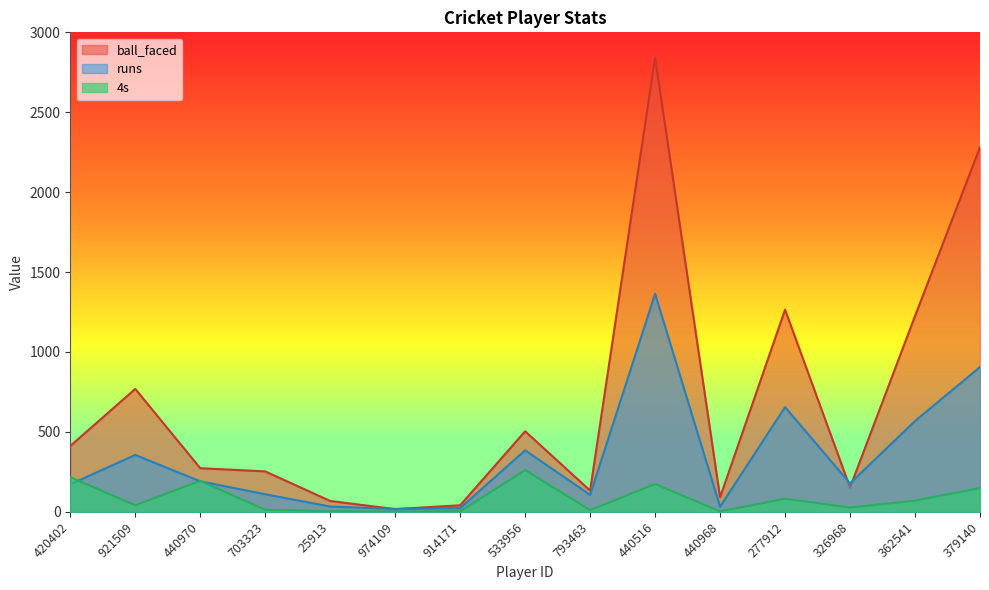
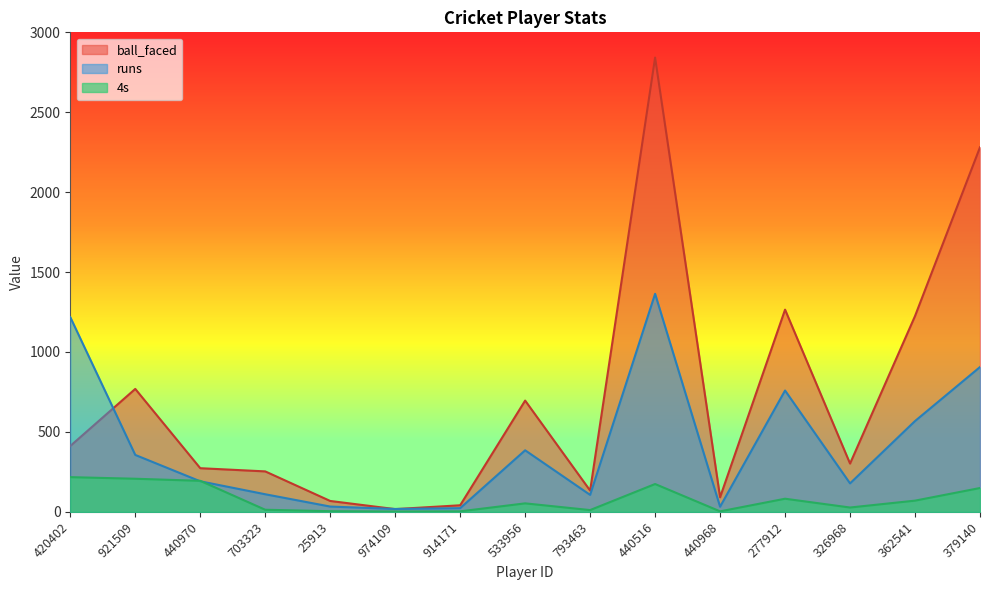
runs, 420402: 170 -> 1220
4s, 921509: 40 -> 210
ball_faced, 533956: 500 -> 700
4s, 533956: 260 -> 50
runs, 277912: 660 -> 760
ball_faced, 326968: 150 -> 300
